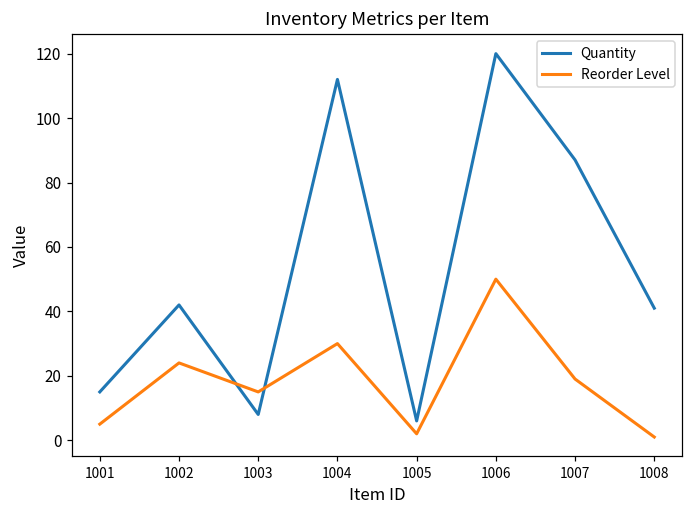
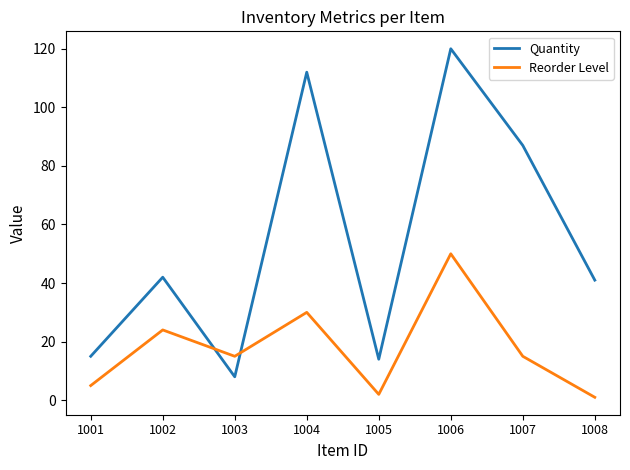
Quantity, 1005: 6 -> 14
Reorder Level, 1007: 19 -> 15
